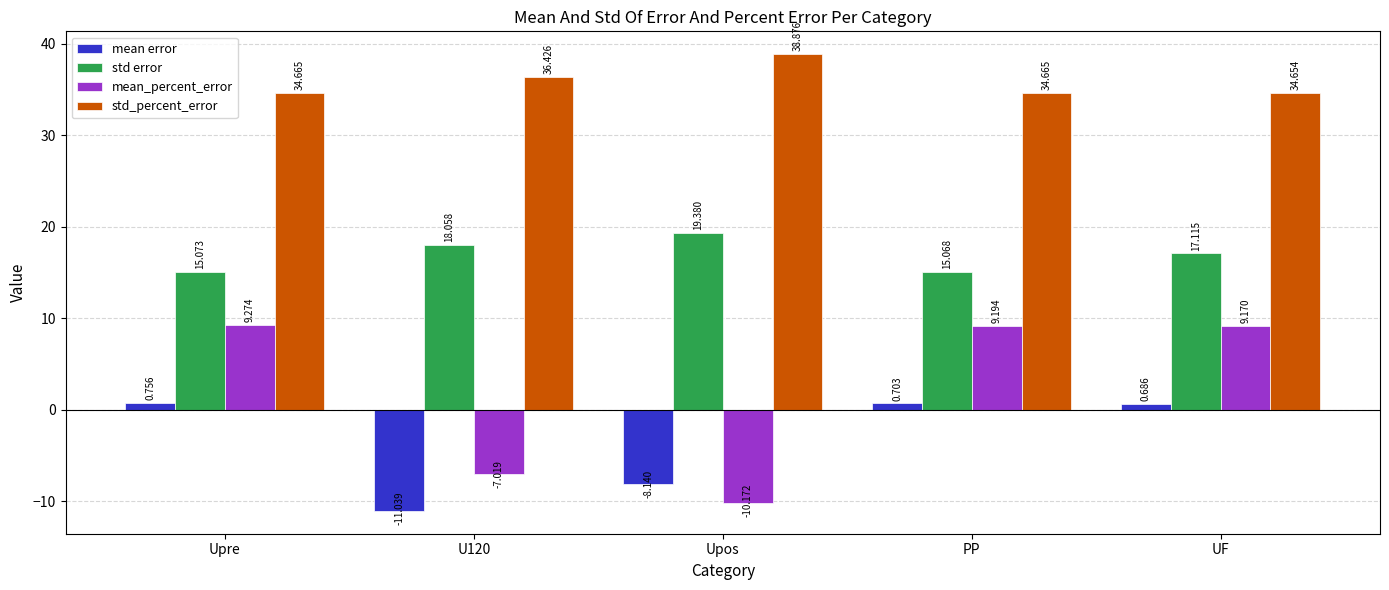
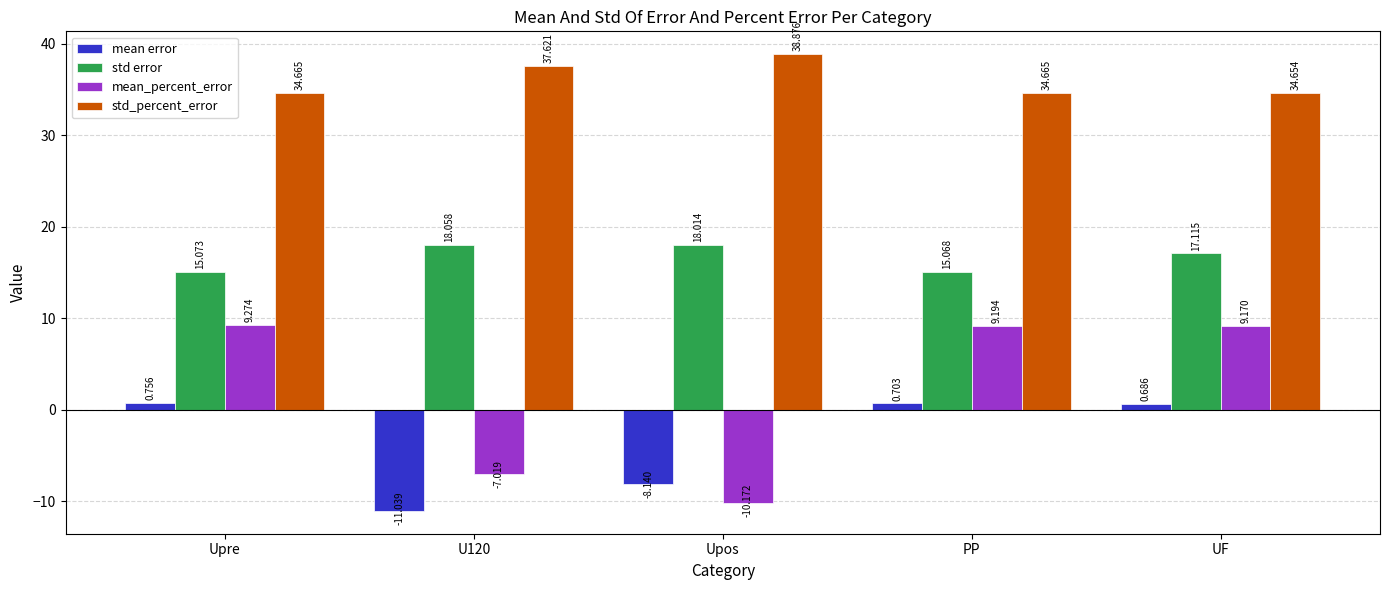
std_percent_error, U120: 36.426 -> 37.621
std error, Upos: 19.380 -> 18.014
